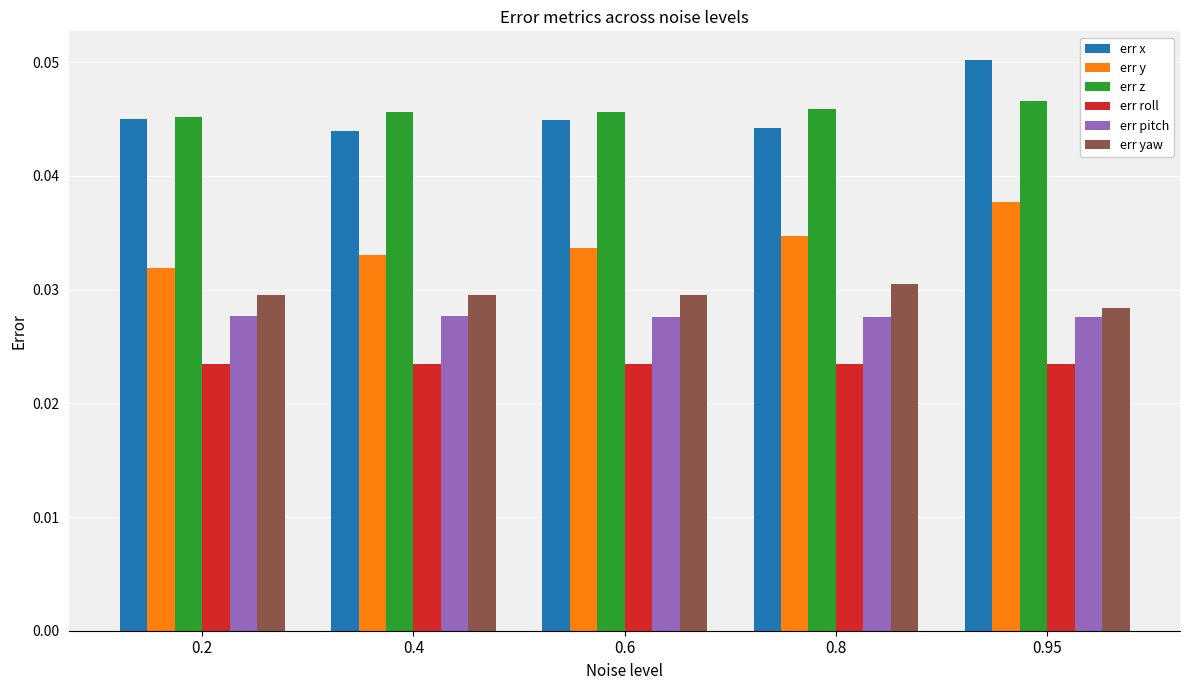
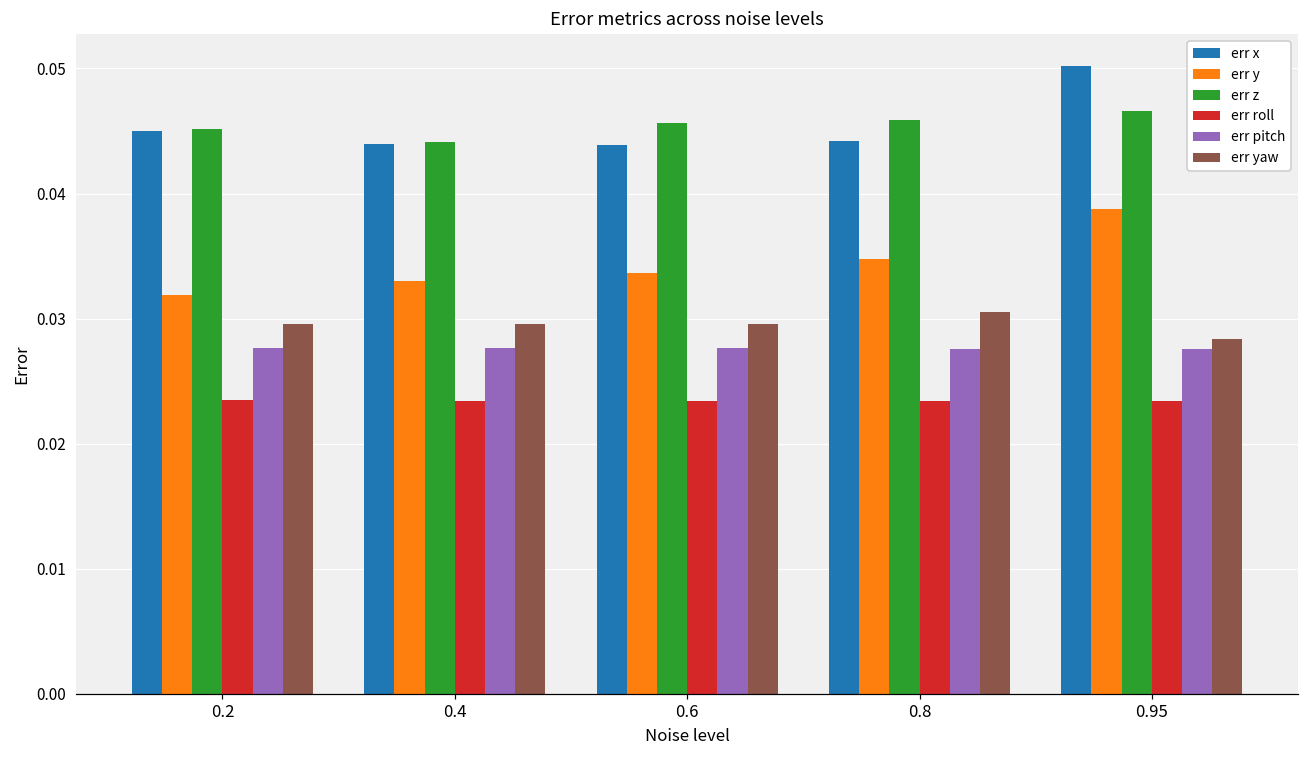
err z, 0.4: 0.0456 -> 0.0441
err x, 0.6: 0.0449 -> 0.0439
err y, 0.95: 0.0377 -> 0.0388
